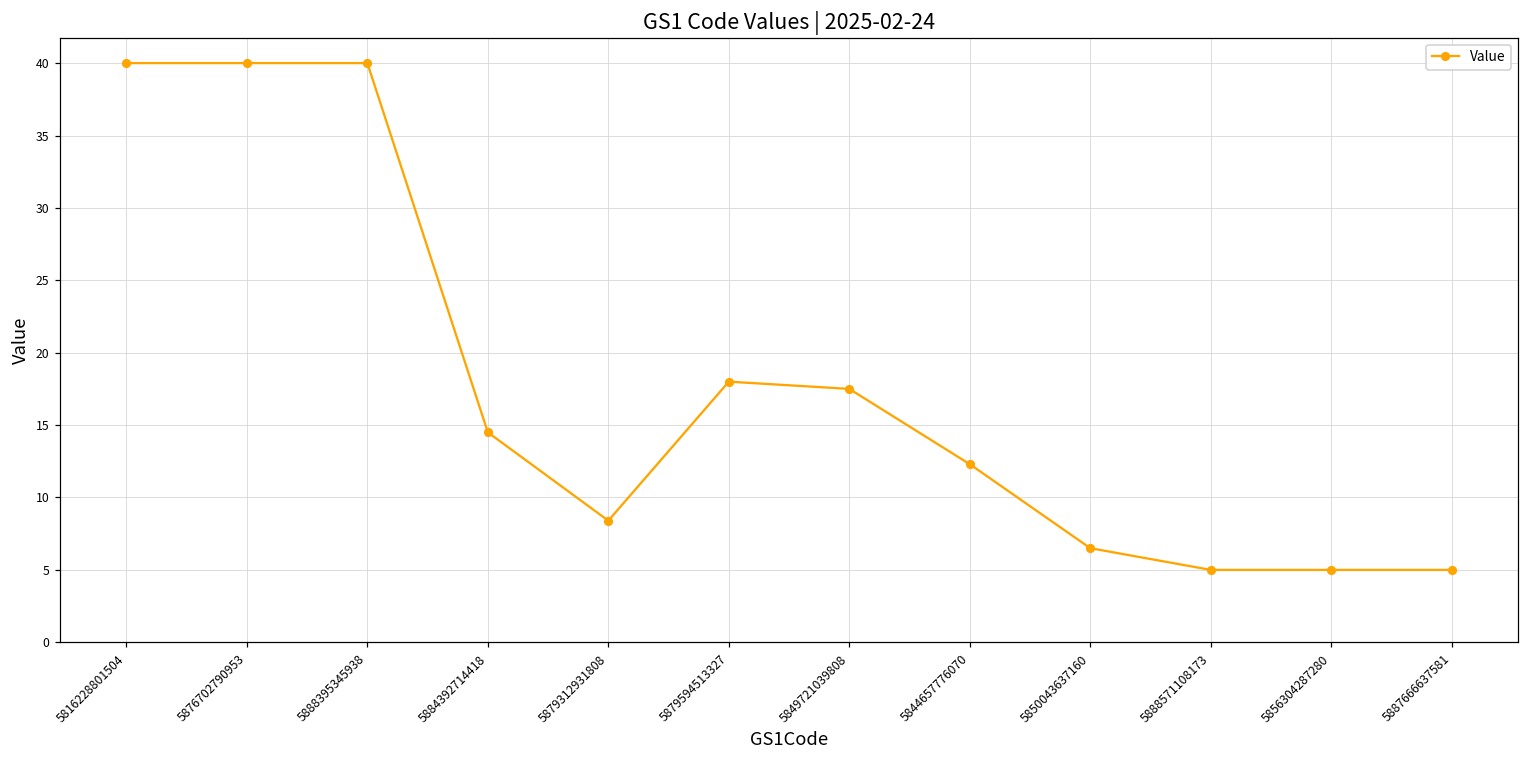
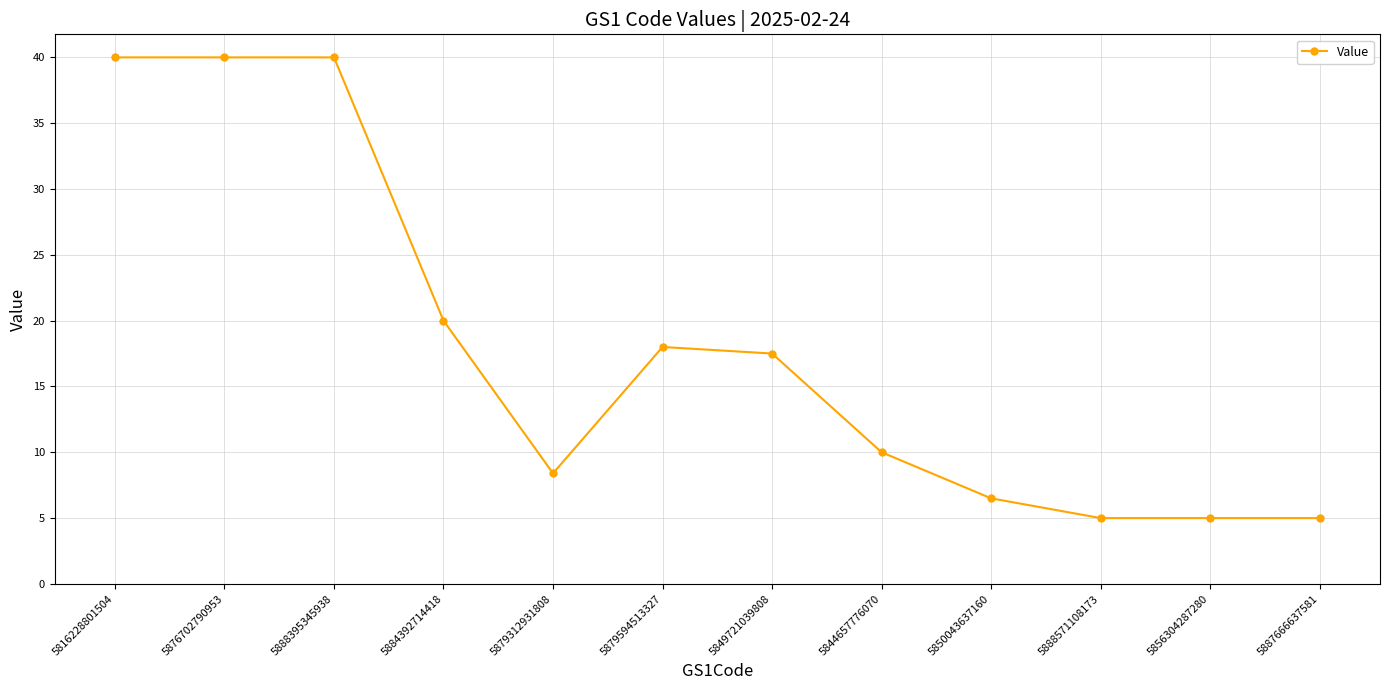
5884392714418: 14.5 -> 20.0
5844657776070: 12.3 -> 10.0
